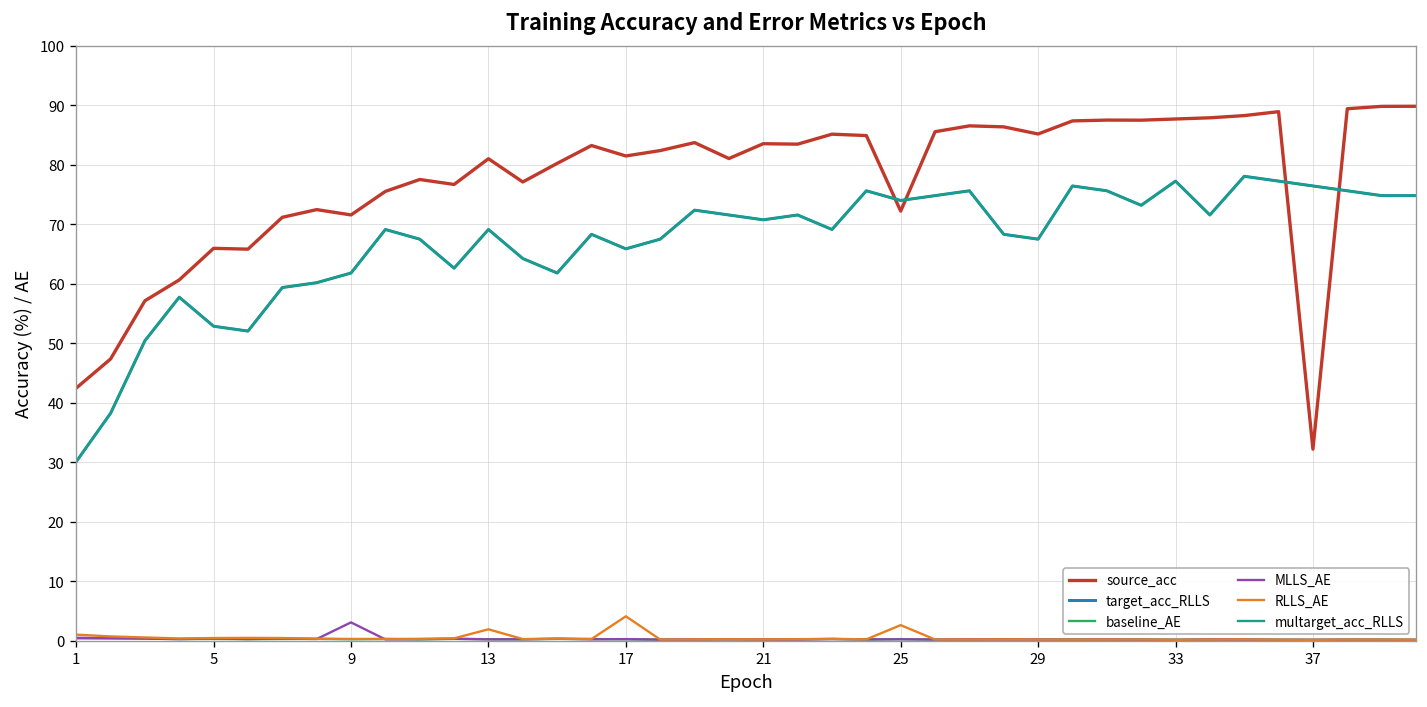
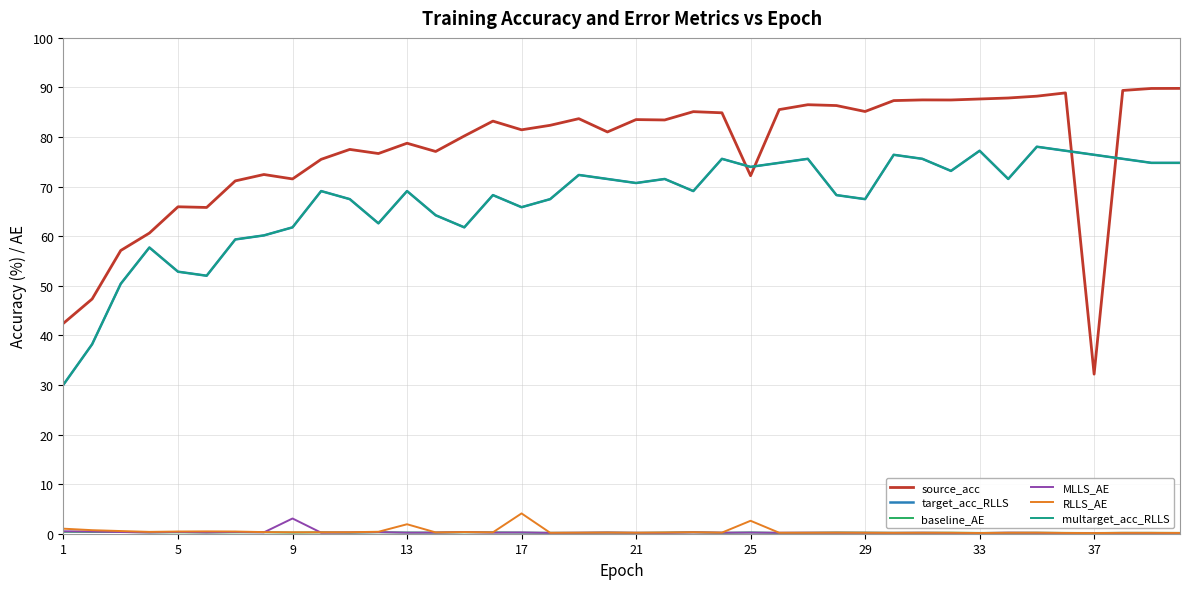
source_acc, 13: 81 -> 79
